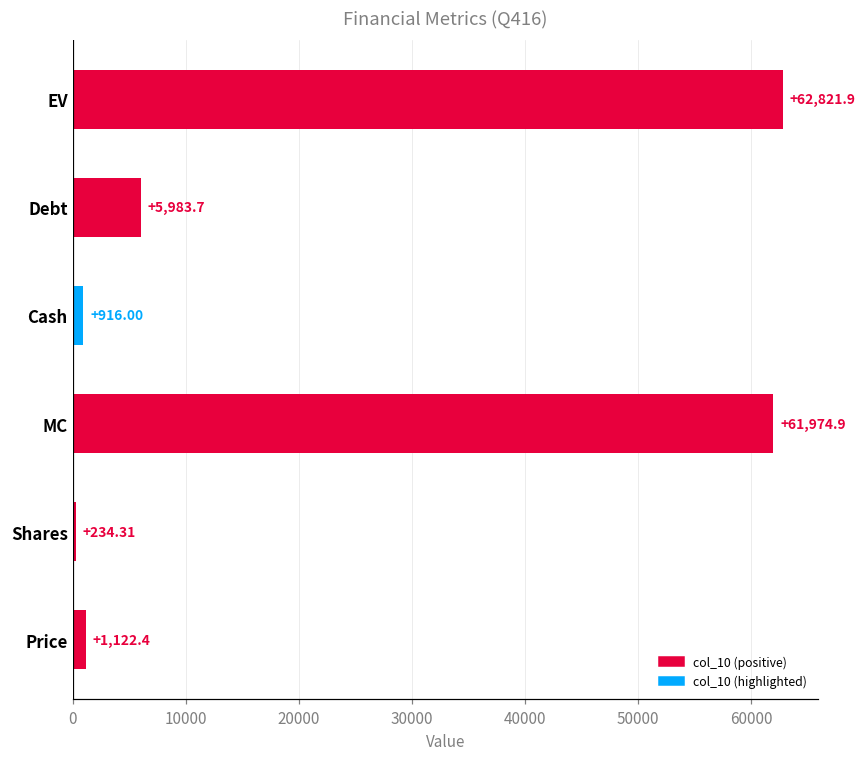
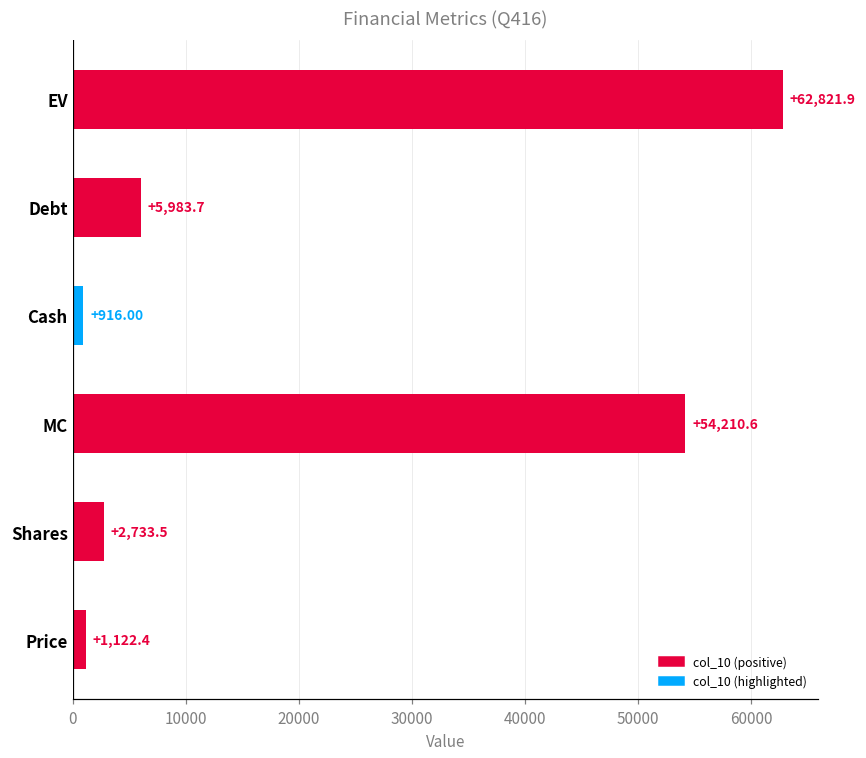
MC: +61,974.9 -> +54,210.6
Shares: +234.31 -> +2,733.5
